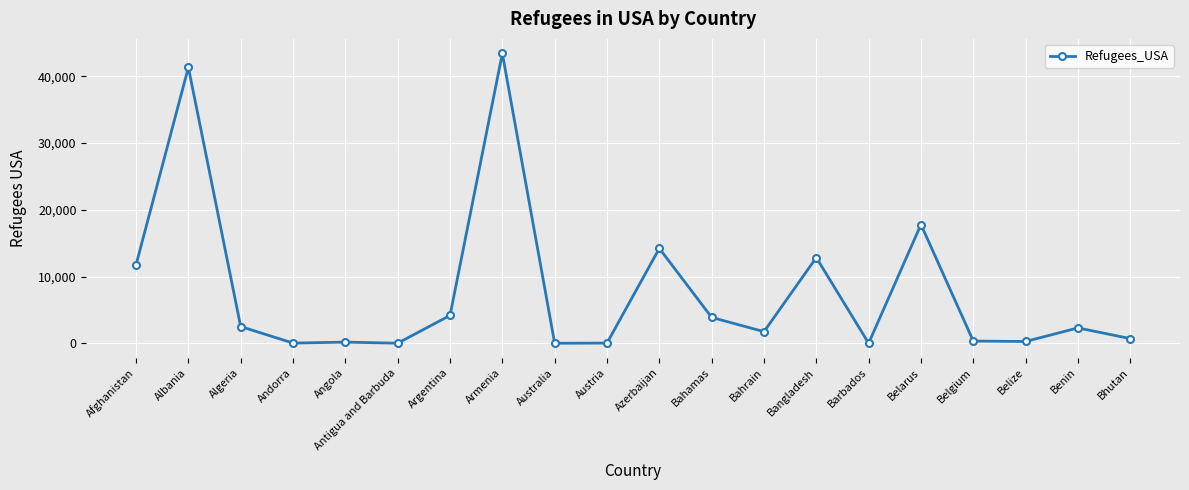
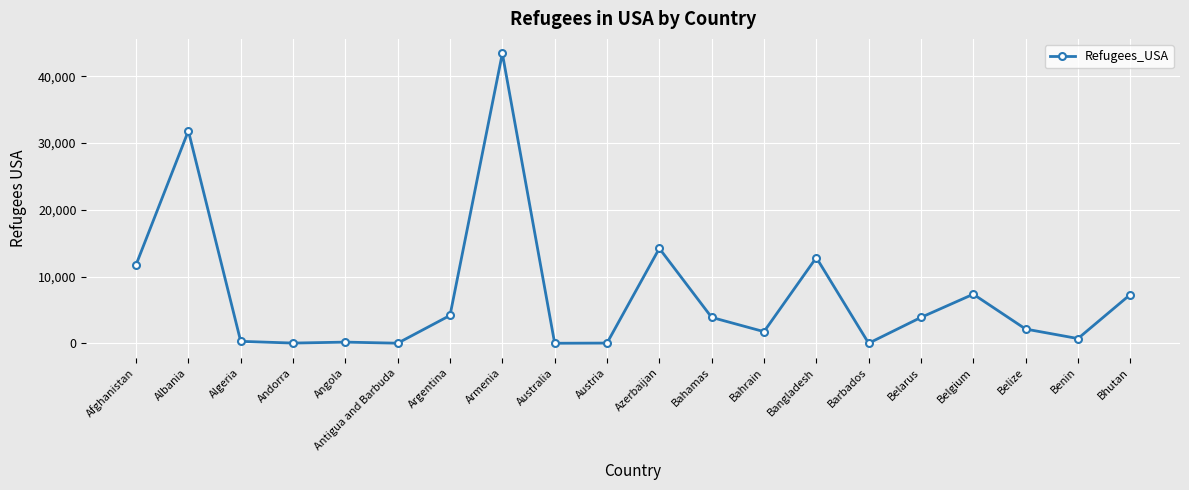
Albania: 41,000 -> 32,000
Algeria: 3,000 -> 0
Belarus: 18,000 -> 4,000
Belgium: 0 -> 7,000
Belize: 0 -> 2,000
Benin: 2,000 -> 1,000
Bhutan: 1,000 -> 7,000
